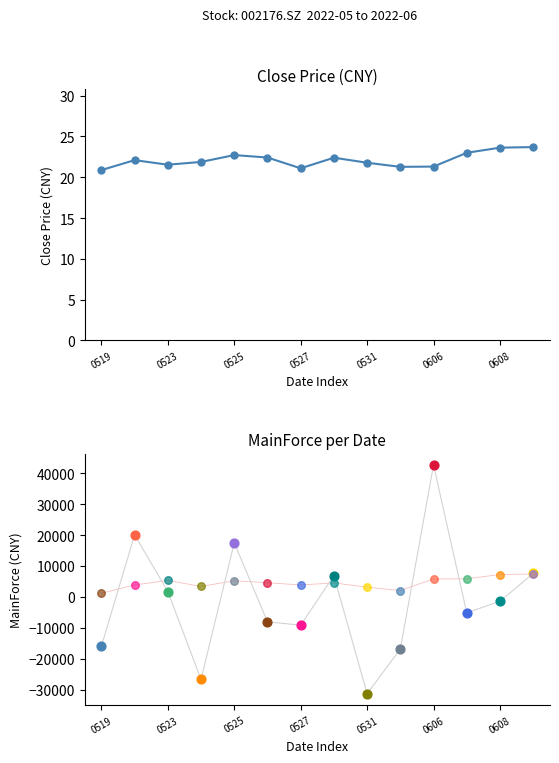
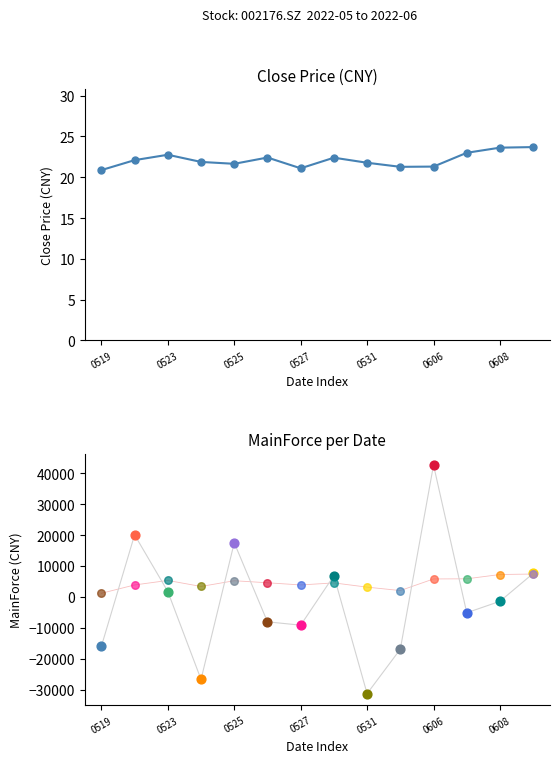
Close Price (CNY), 0523: 22 -> 23
Close Price (CNY), 0525: 23 -> 22
